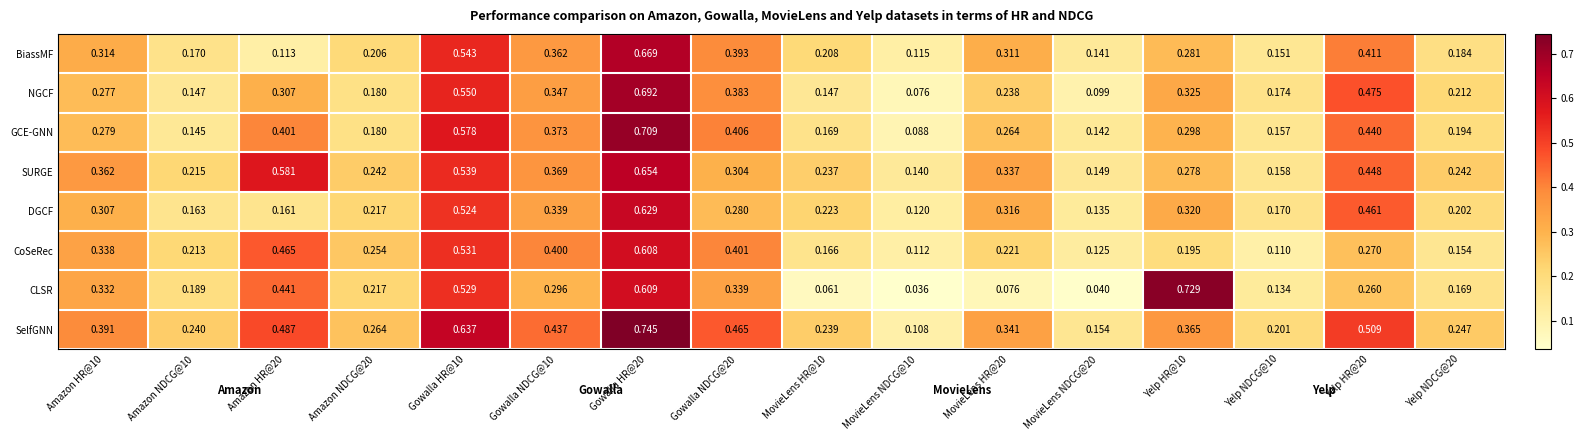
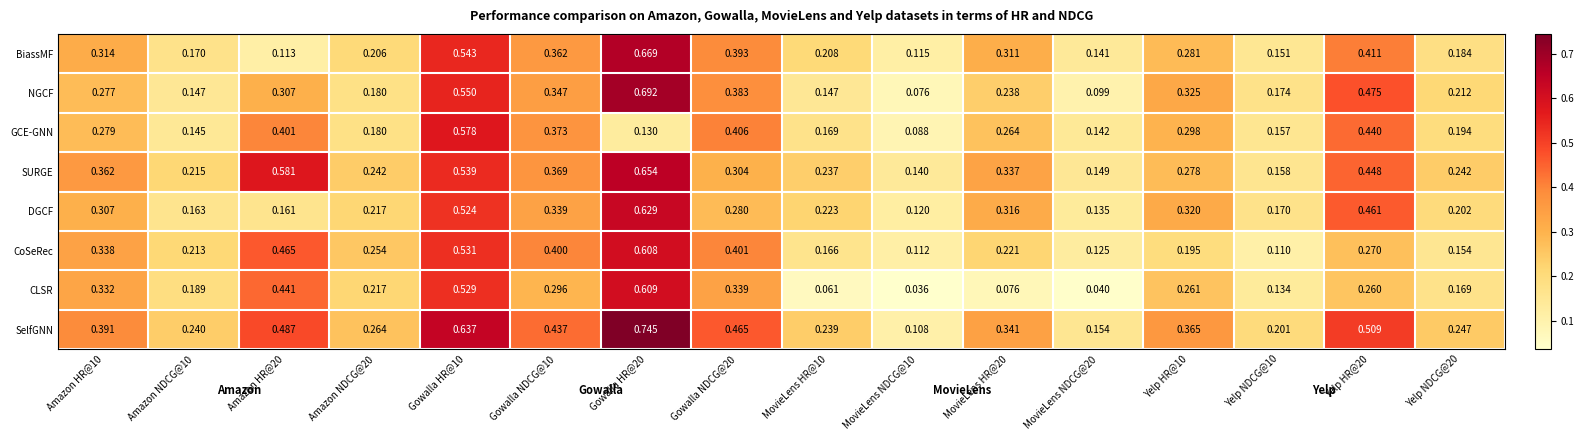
GCE-GNN, Gowalla HR@20: 0.709 -> 0.130
CLSR, Yelp HR@10: 0.729 -> 0.261
